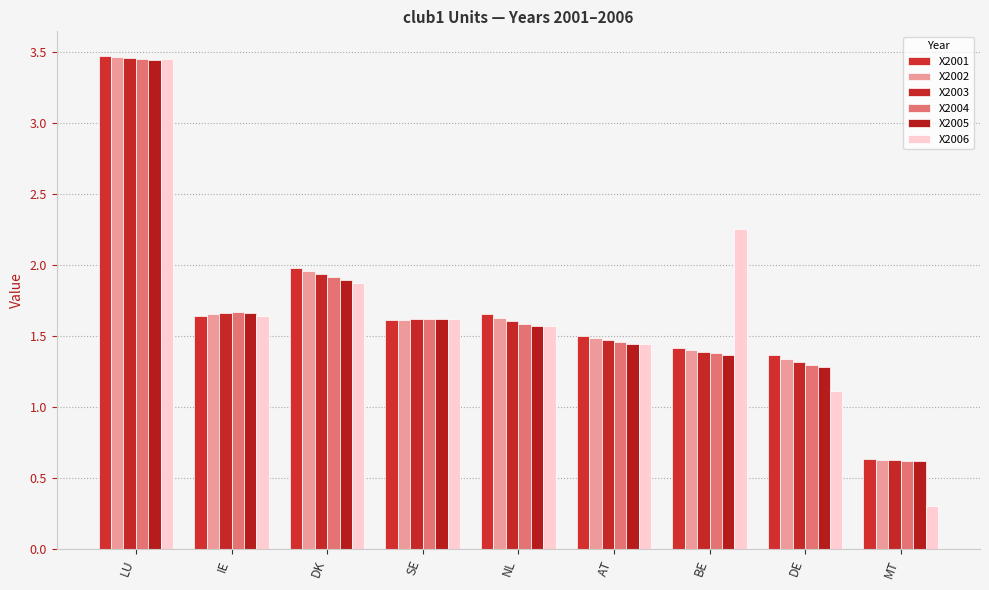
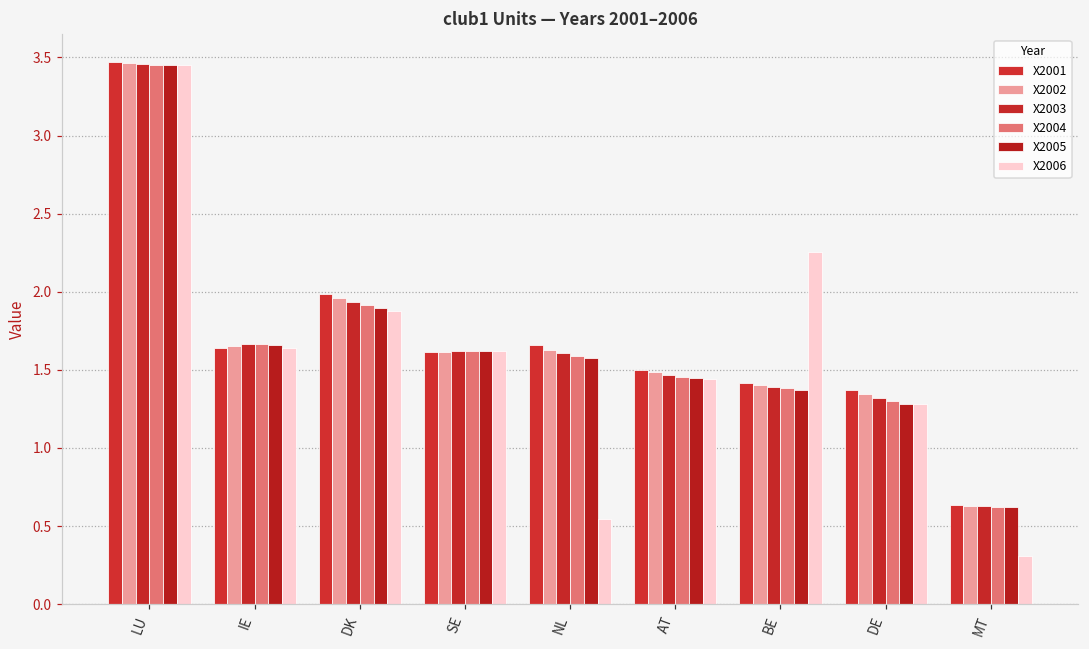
X2006, NL: 1.57 -> 0.55
X2006, DE: 1.12 -> 1.28
